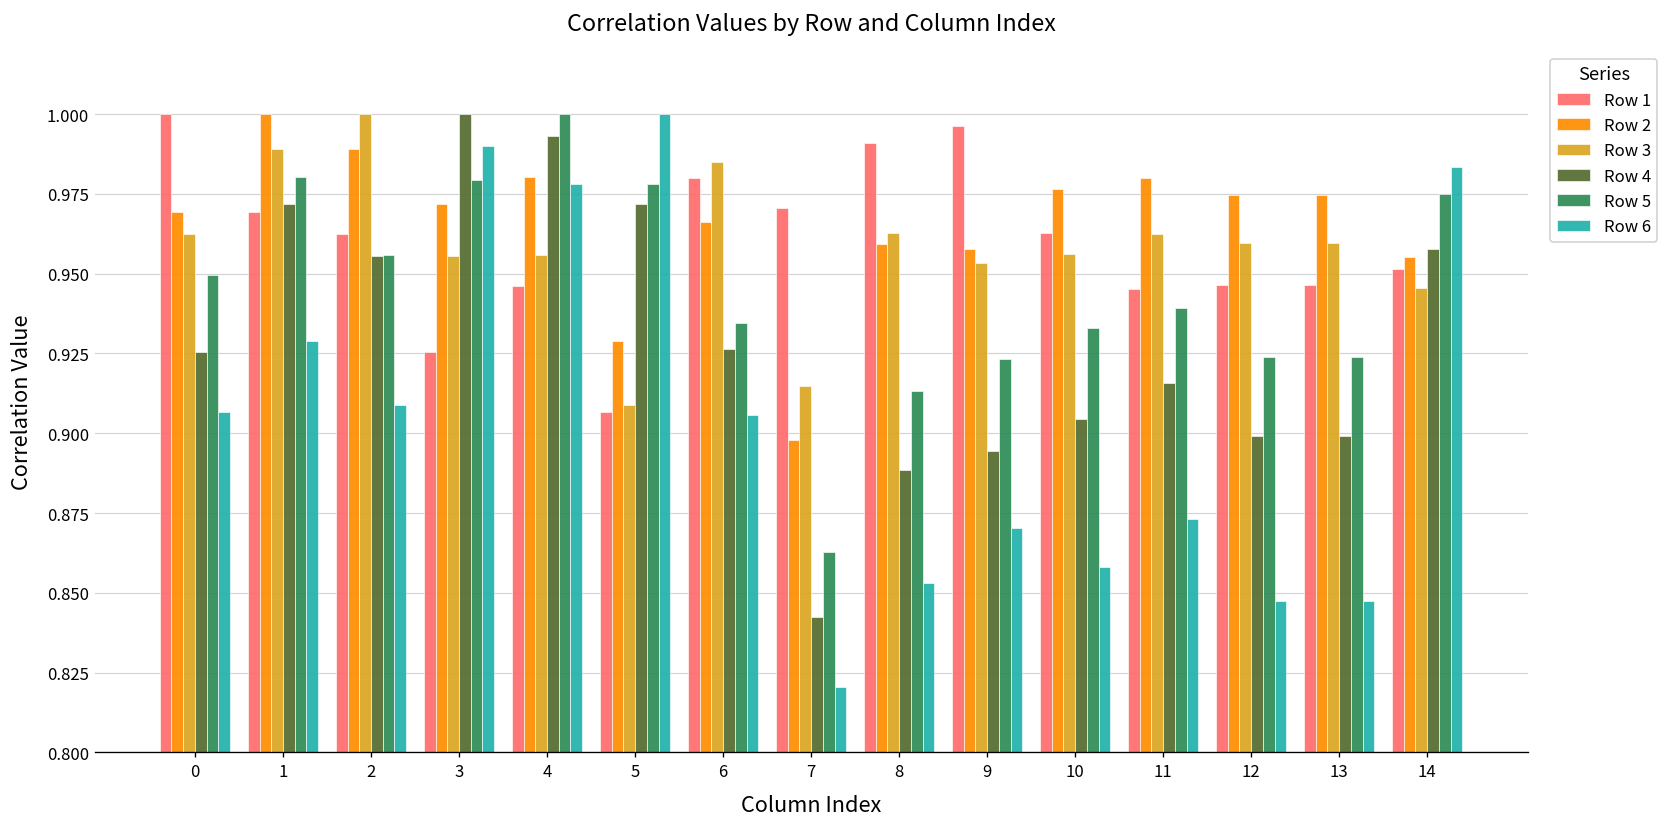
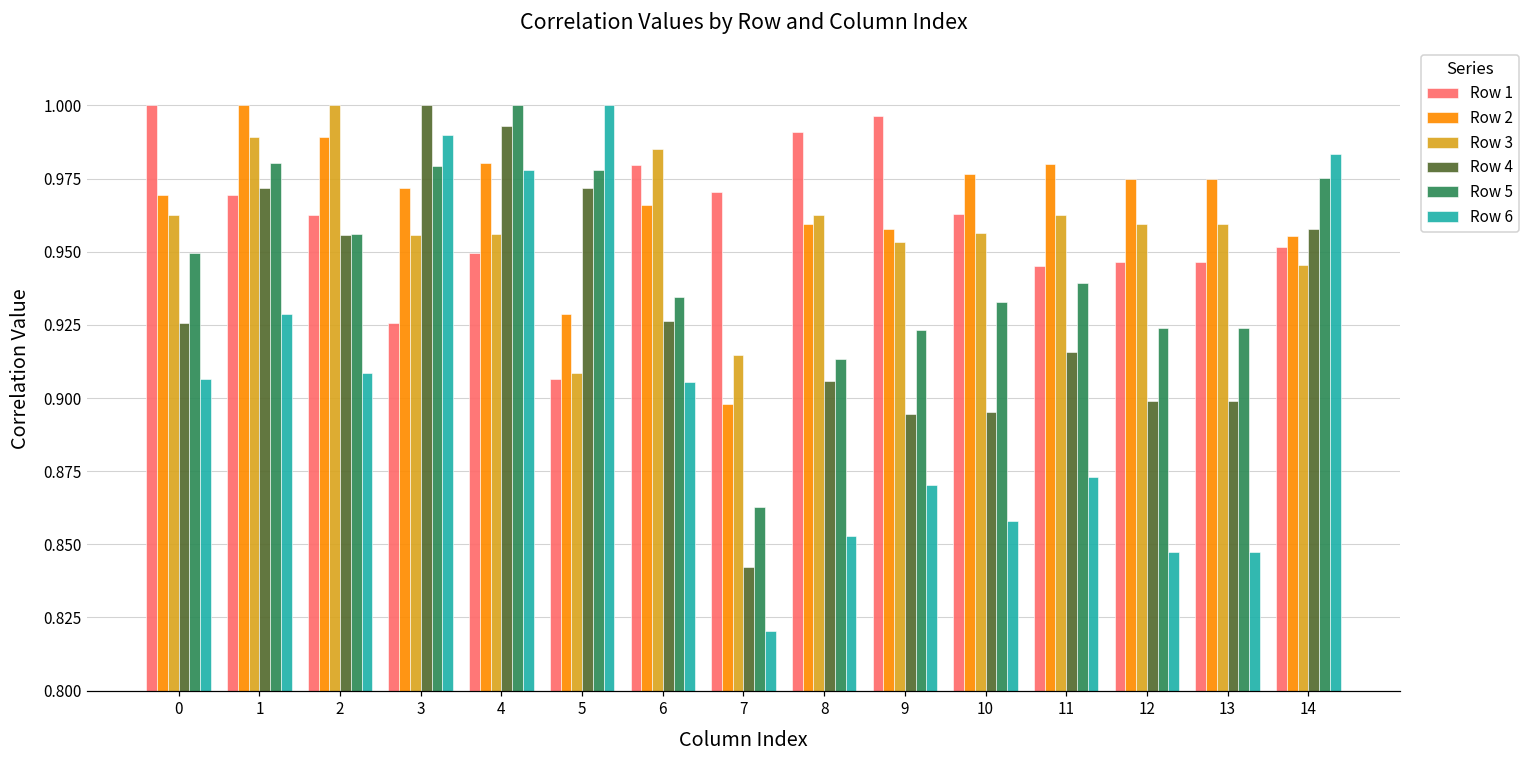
Row 1, 4: 0.946 -> 0.949
Row 4, 8: 0.889 -> 0.906
Row 4, 10: 0.905 -> 0.895
